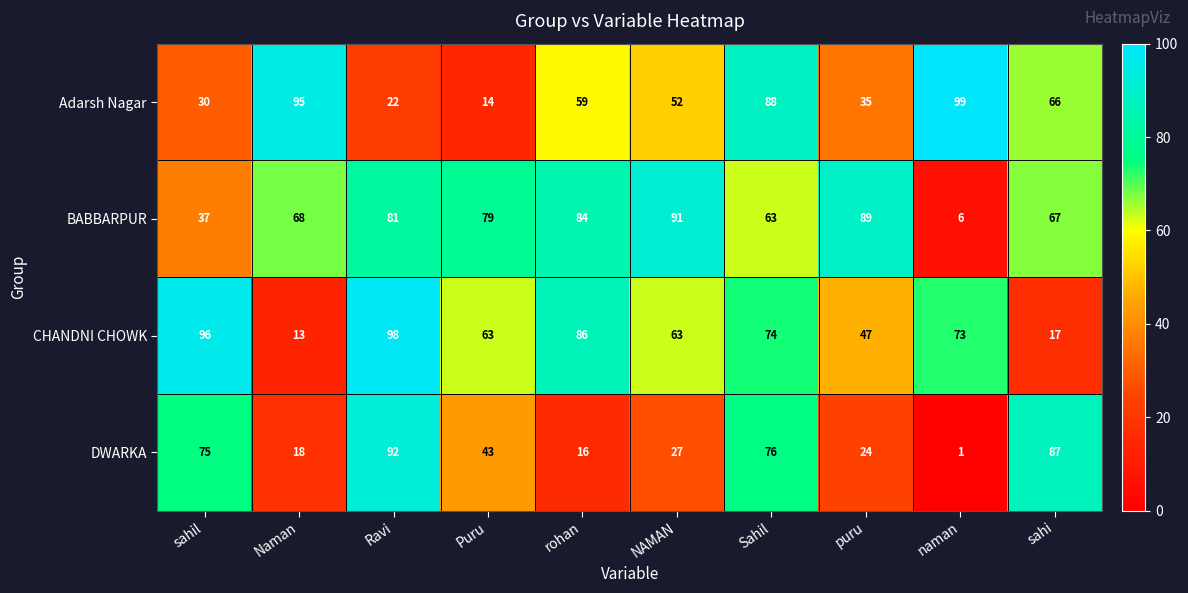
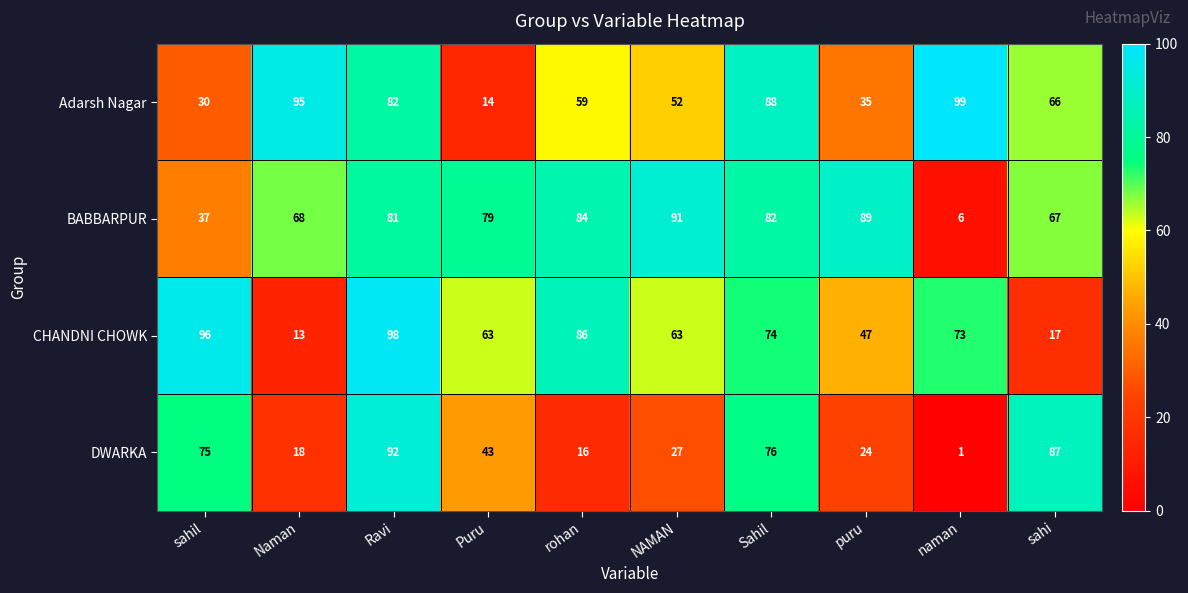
Adarsh Nagar, Ravi: 22 -> 82
BABBARPUR, Sahil: 63 -> 82
